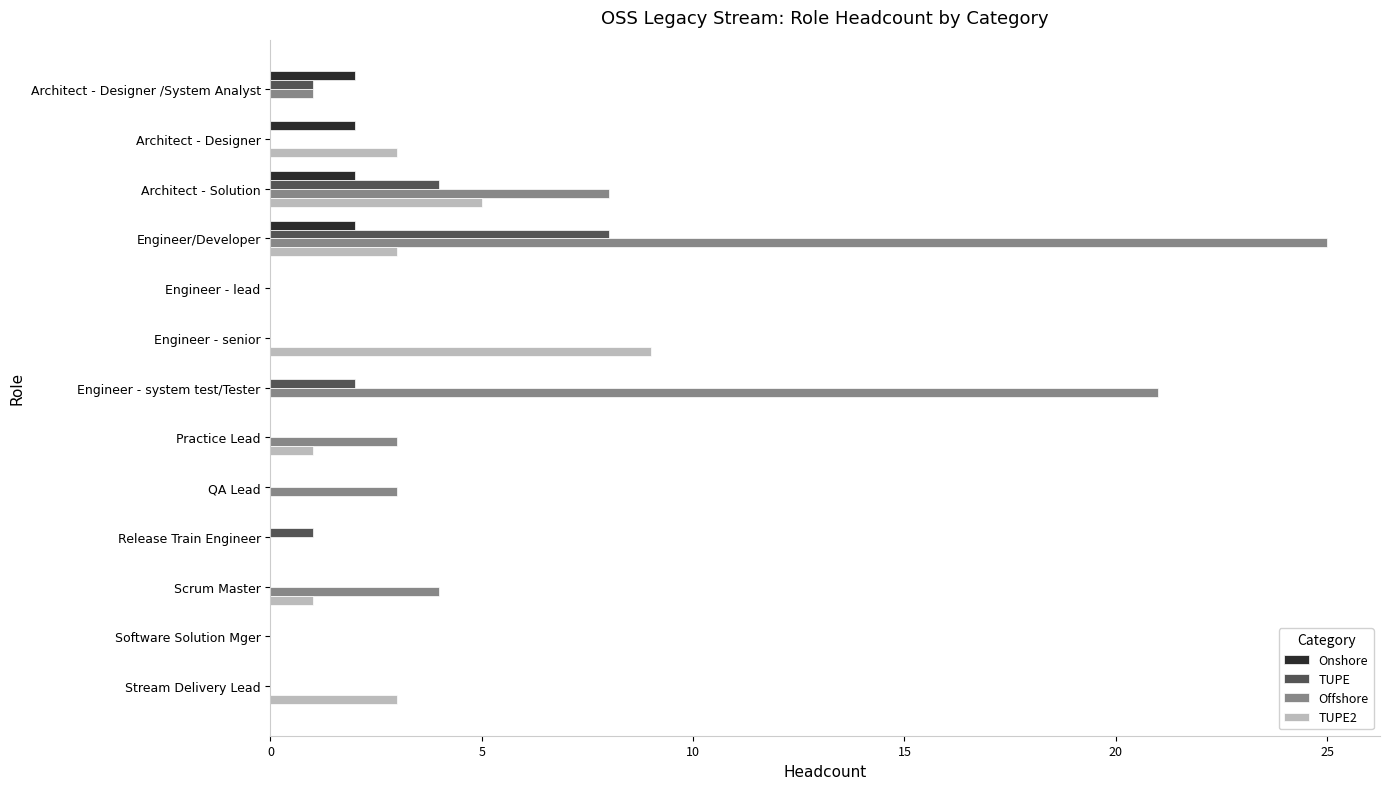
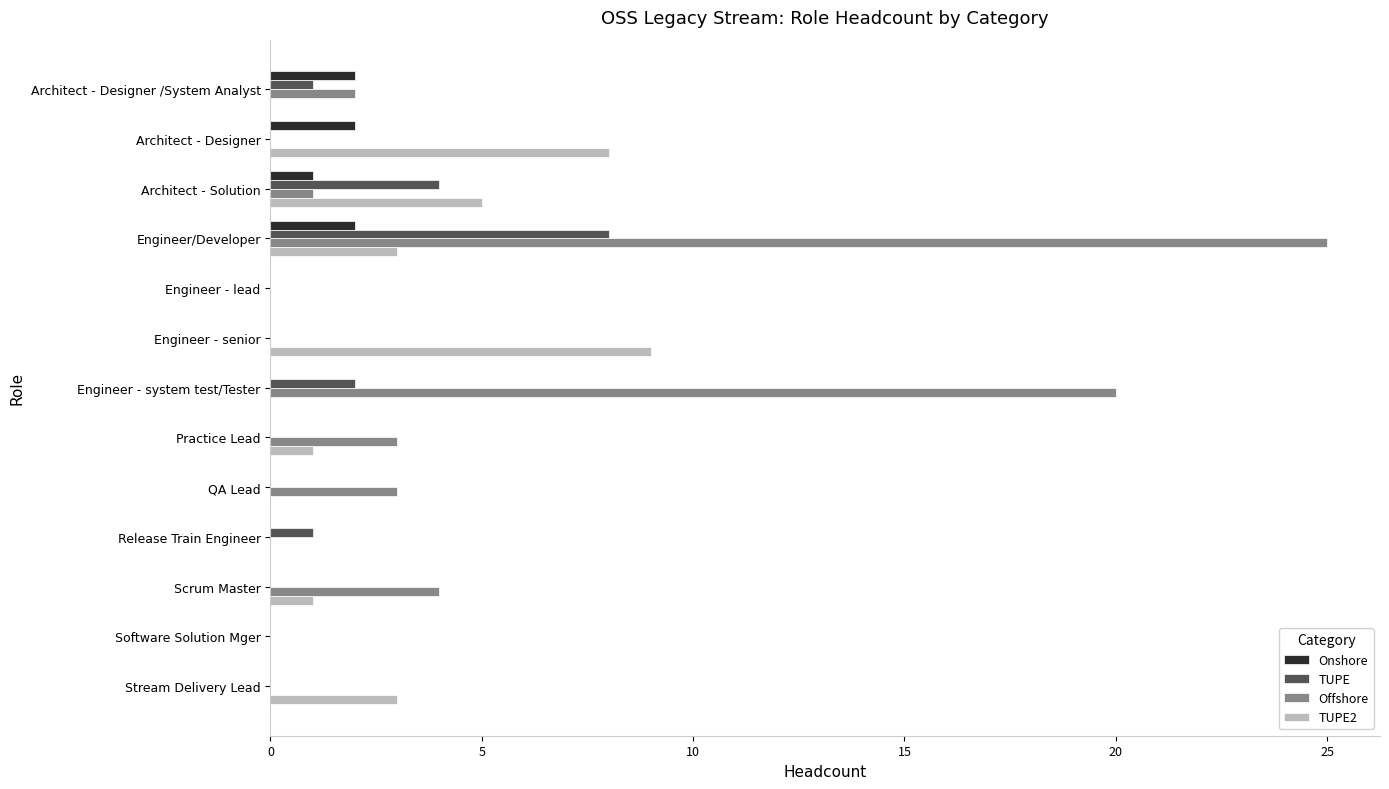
Offshore, Architect - Designer /System Analyst: 1 -> 2
TUPE2, Architect - Designer: 3 -> 8
Onshore, Architect - Solution: 2 -> 1
Offshore, Architect - Solution: 8 -> 1
Offshore, Engineer - system test/Tester: 21 -> 20
